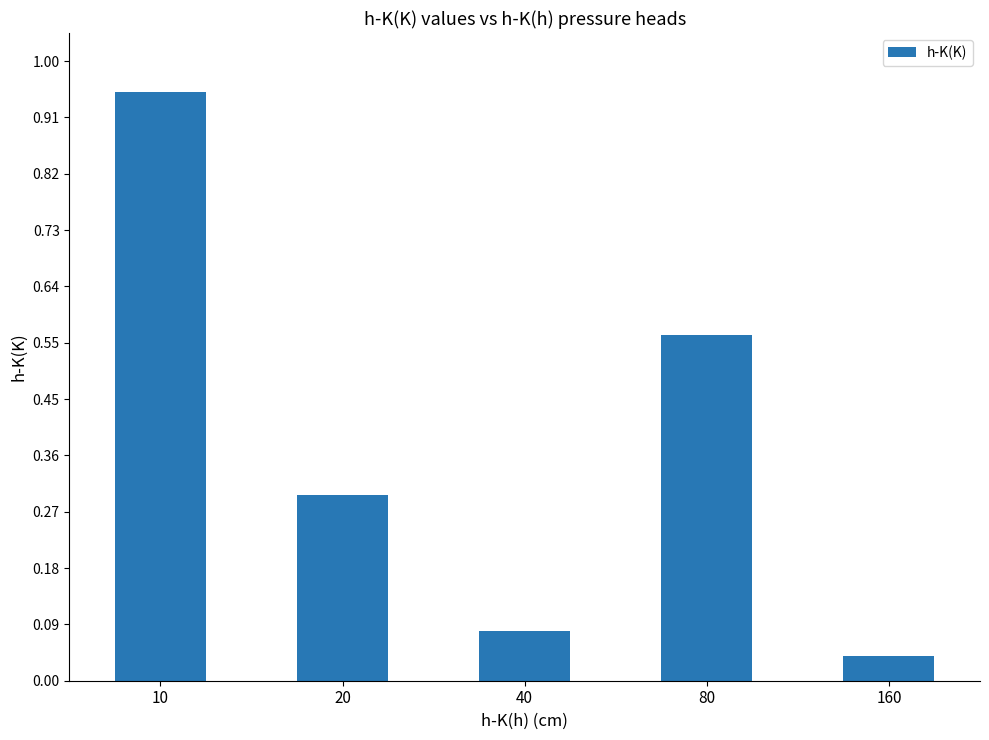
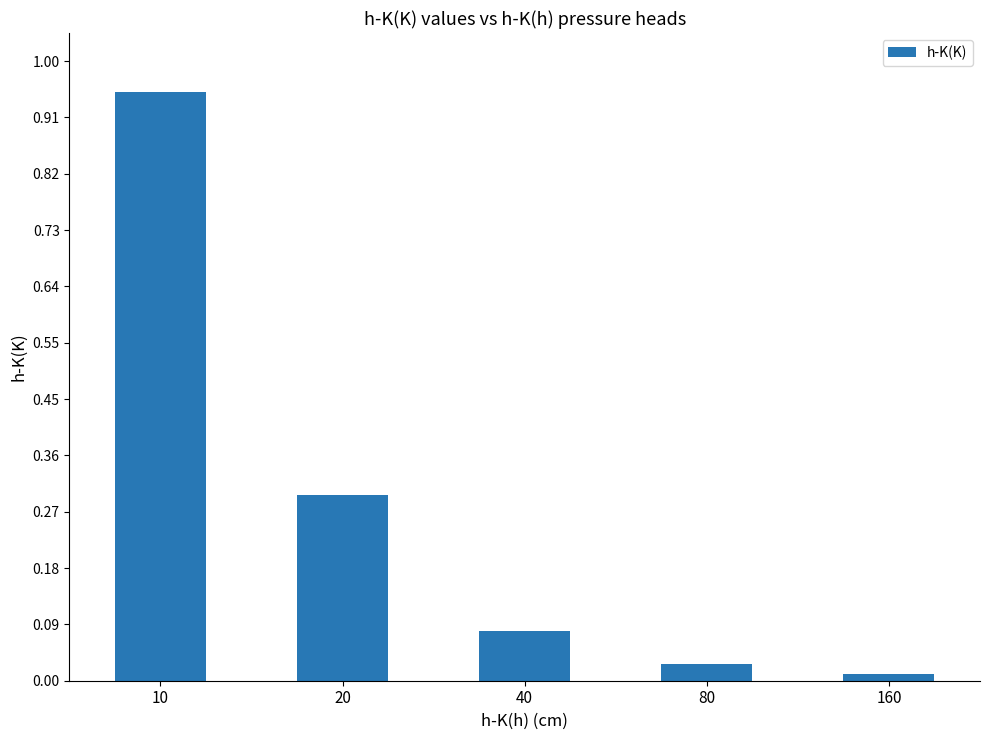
80: 0.56 -> 0.03
160: 0.04 -> 0.01
